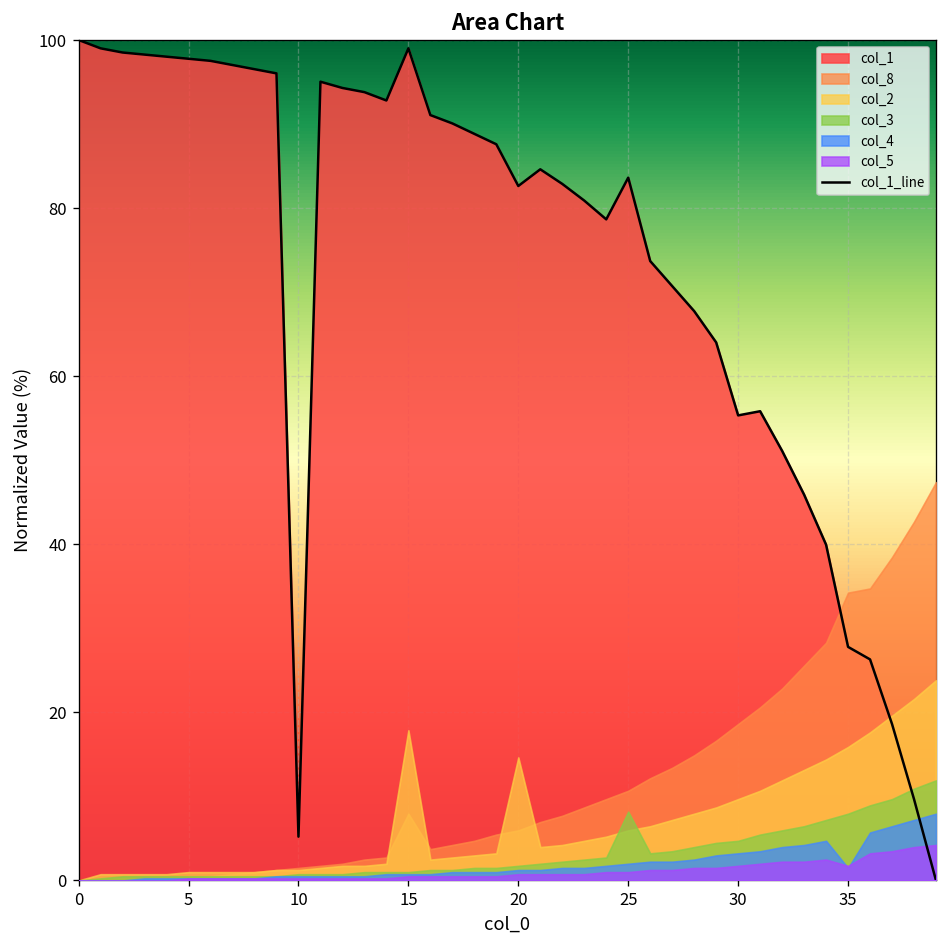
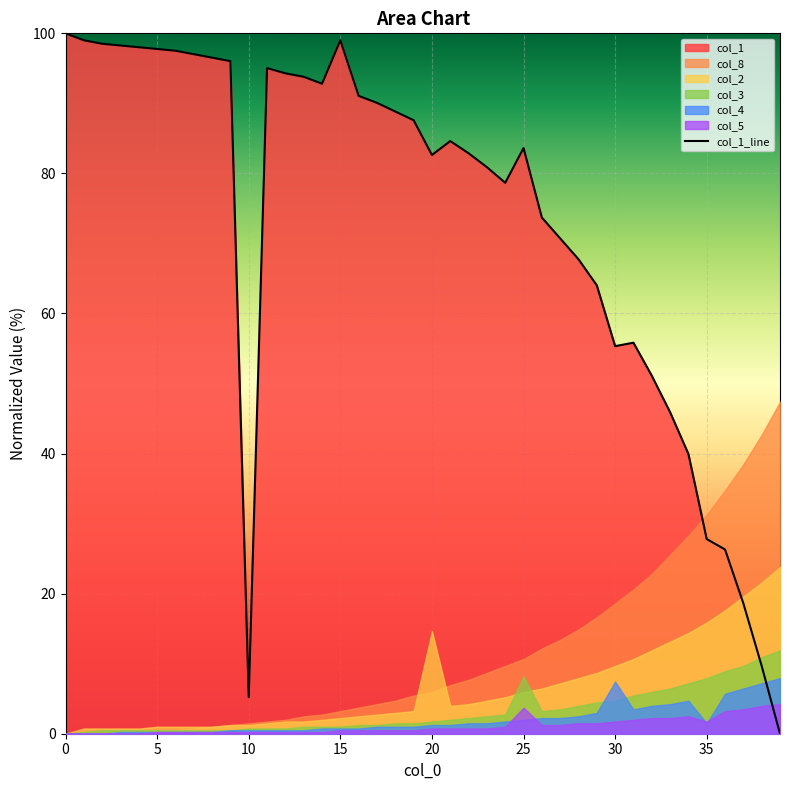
col_8, 15: 8 -> 3
col_2, 15: 18 -> 2
col_5, 25: 1 -> 4
col_4, 30: 3 -> 7
col_8, 35: 34 -> 31
